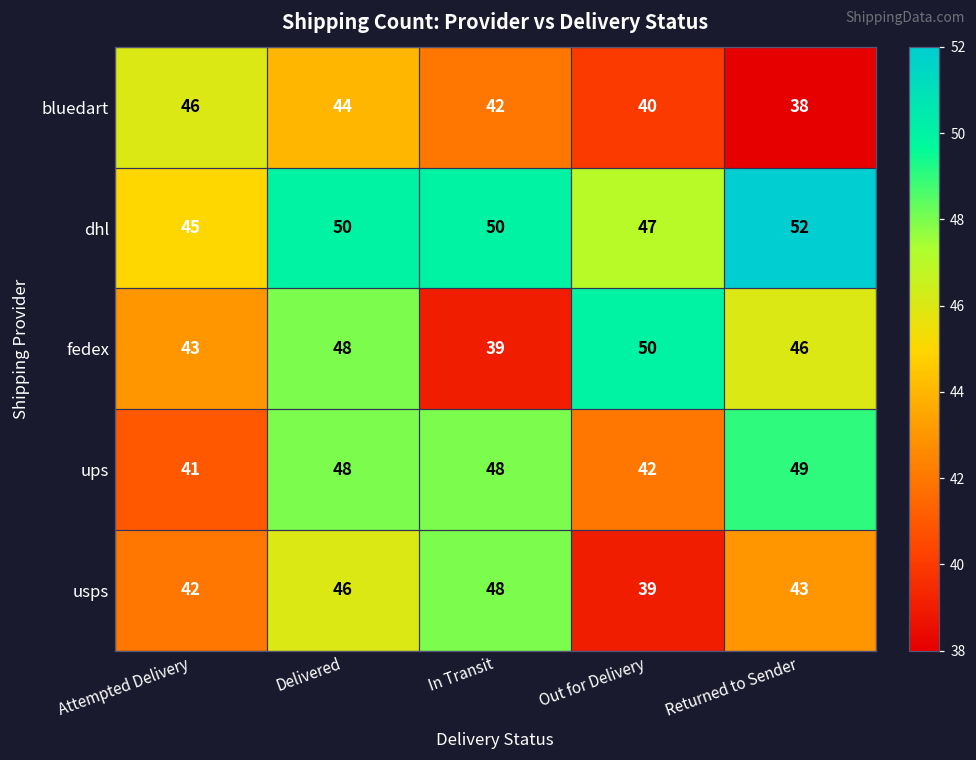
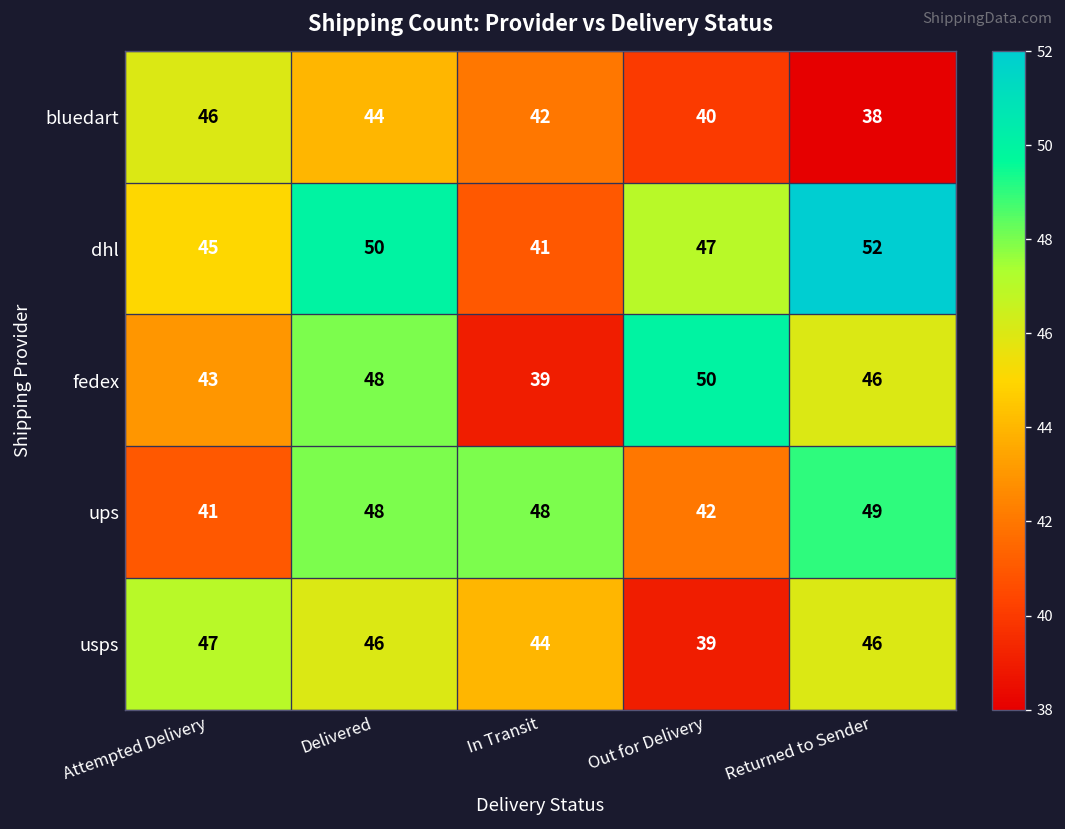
dhl, In Transit: 50 -> 41
usps, Attempted Delivery: 42 -> 47
usps, In Transit: 48 -> 44
usps, Returned to Sender: 43 -> 46
